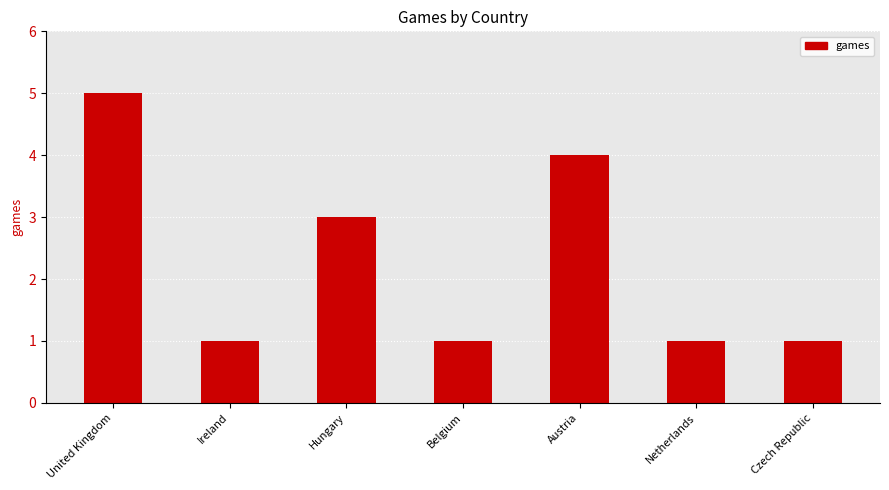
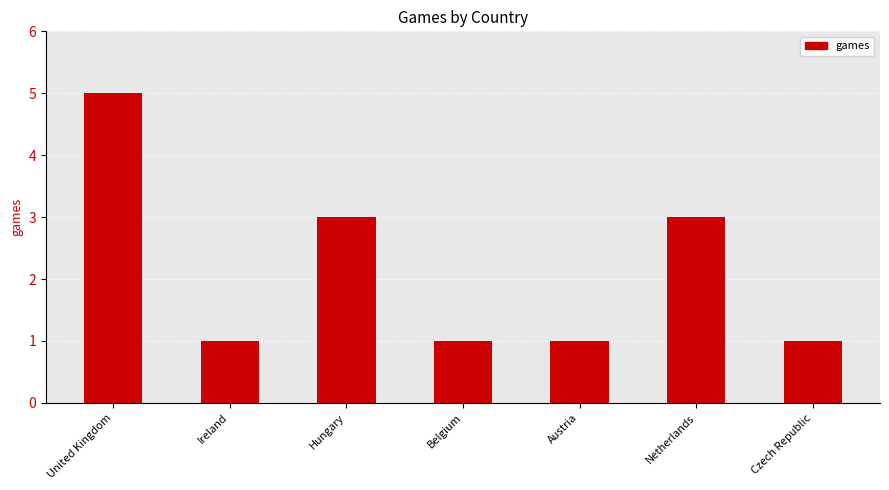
Austria: 4 -> 1
Netherlands: 1 -> 3
